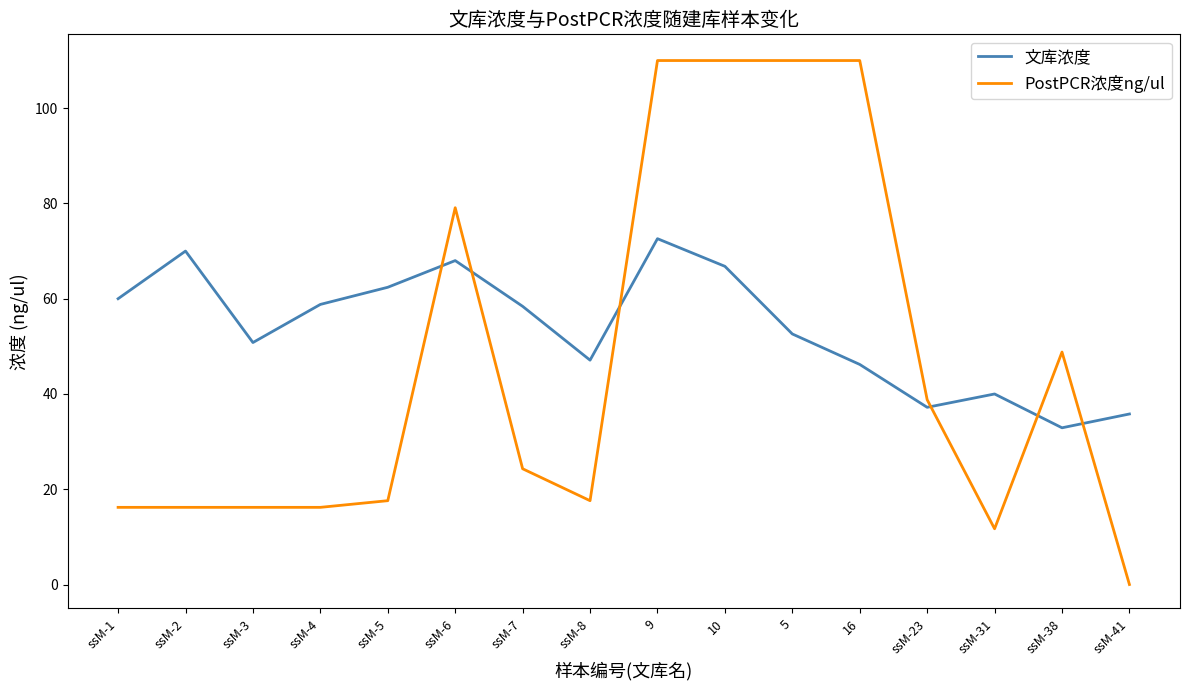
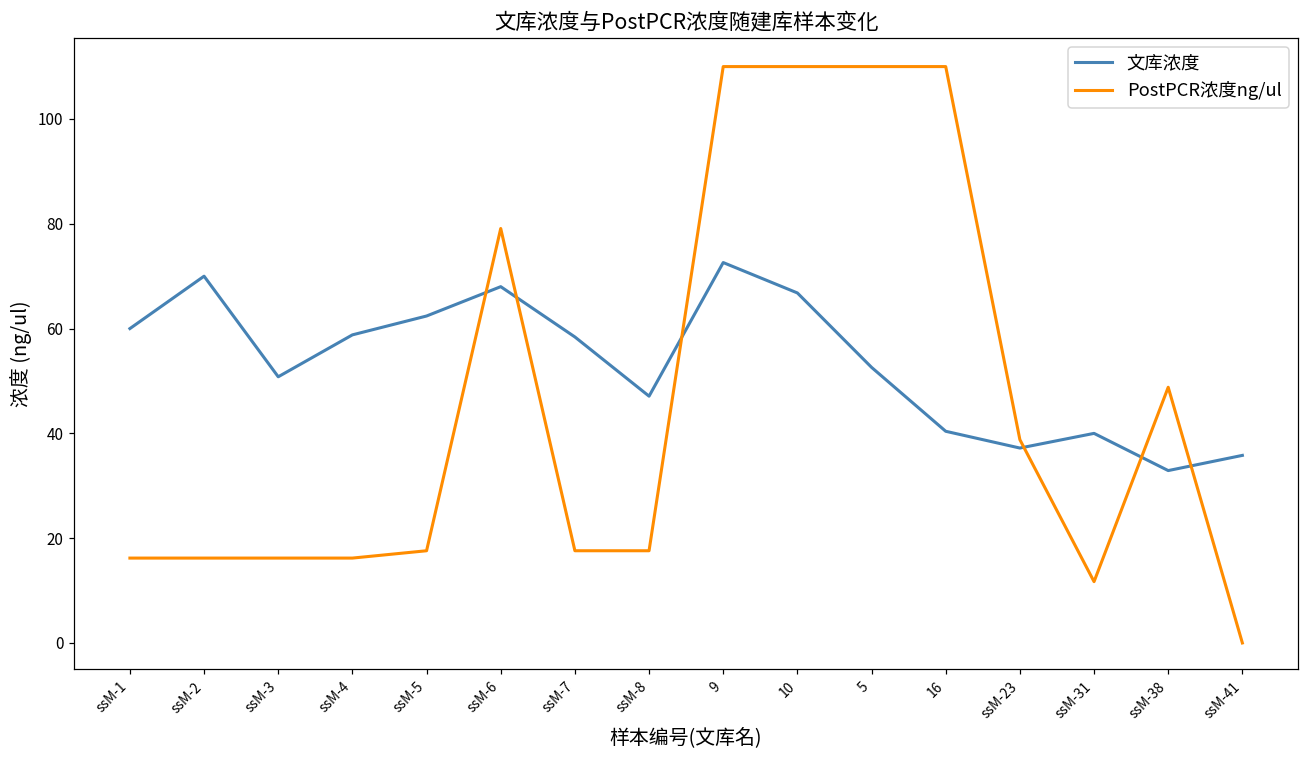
PostPCR浓度ng/ul, ssM-7: 24 -> 18
文库浓度, 16: 46 -> 40
